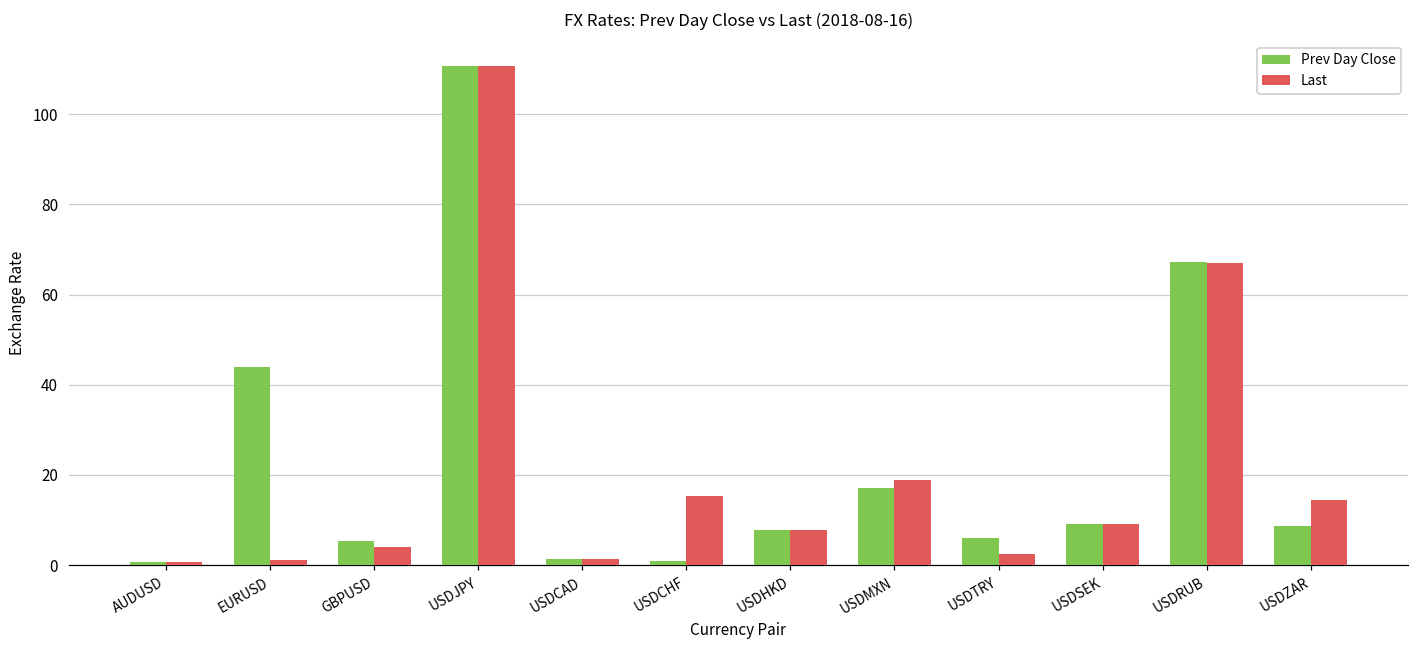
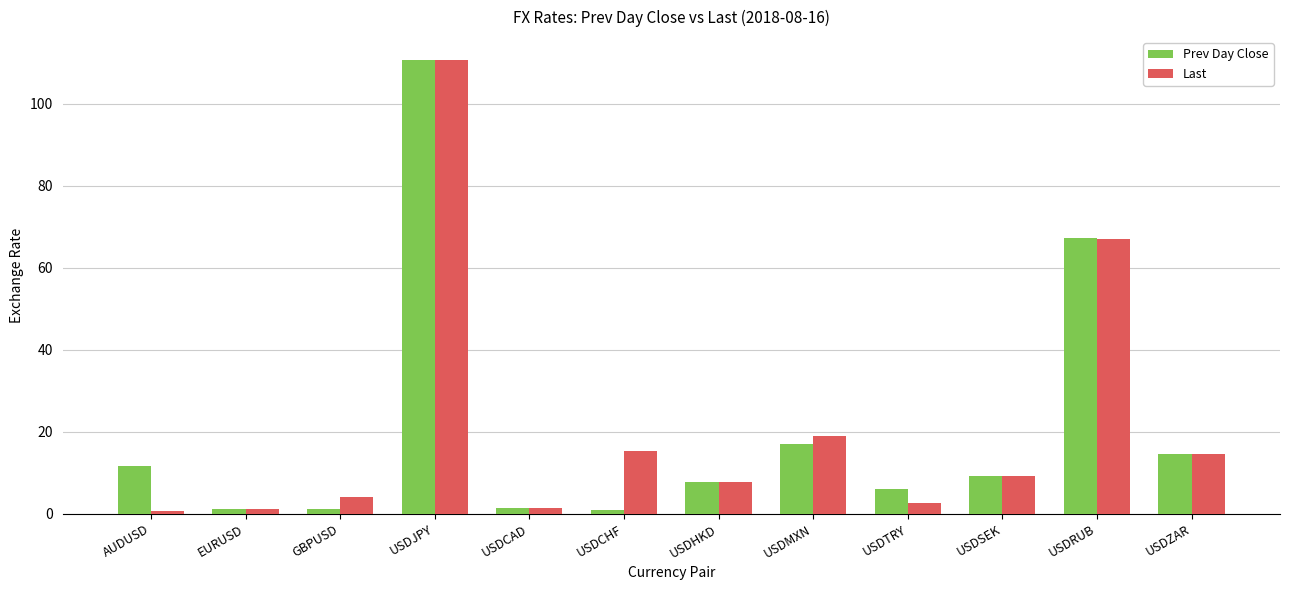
Prev Day Close, AUDUSD: 1 -> 12
Prev Day Close, EURUSD: 44 -> 1
Prev Day Close, GBPUSD: 5 -> 1
Prev Day Close, USDZAR: 9 -> 15
